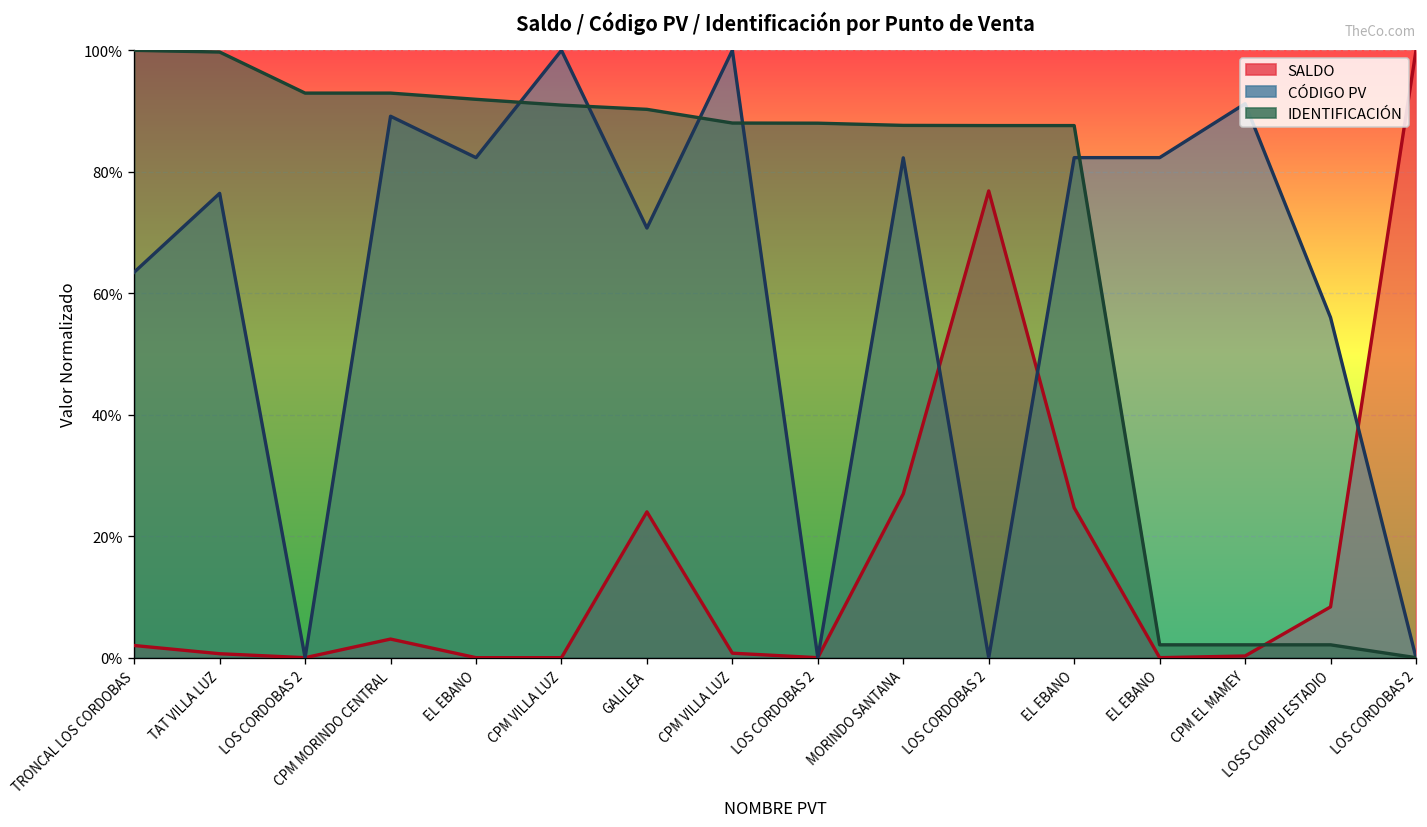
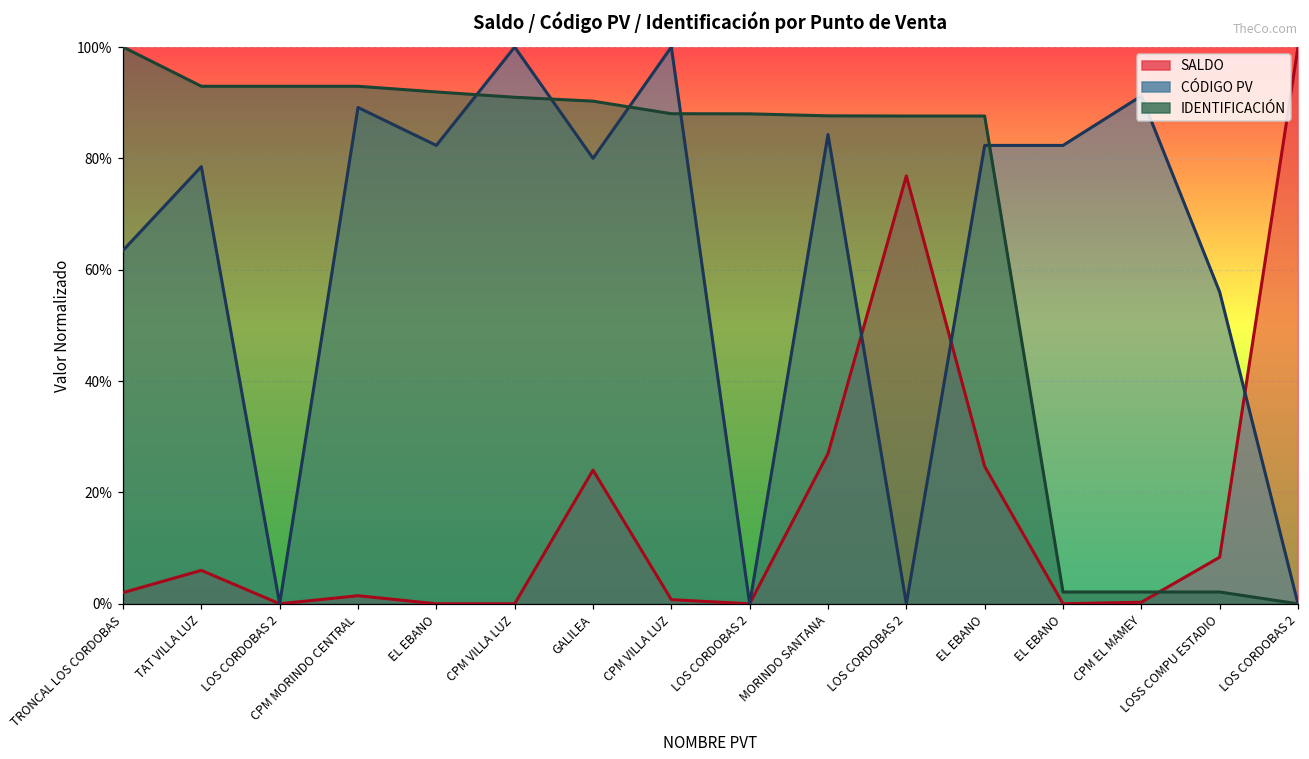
SALDO, TAT VILLA LUZ: 1% -> 6%
CÓDIGO PV, TAT VILLA LUZ: 76% -> 79%
IDENTIFICACIÓN, TAT VILLA LUZ: 100% -> 93%
SALDO, CPM MORINDO CENTRAL: 3% -> 1%
CÓDIGO PV, GALILEA: 71% -> 80%
CÓDIGO PV, MORINDO SANTANA: 82% -> 84%
